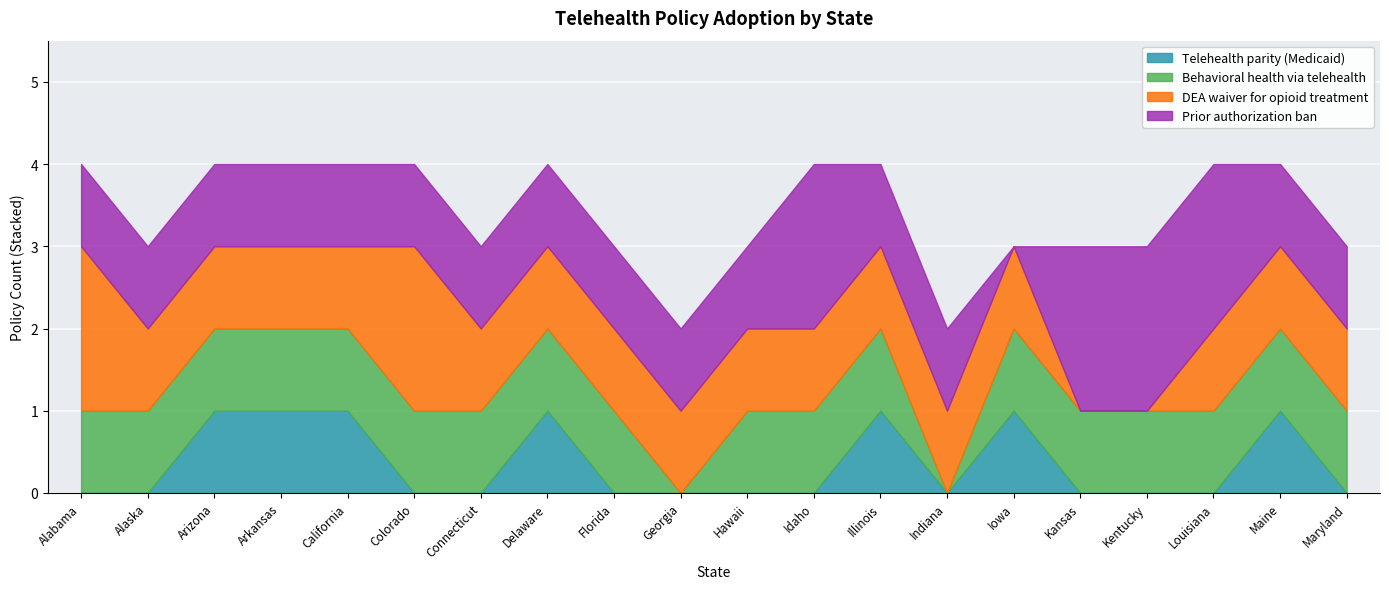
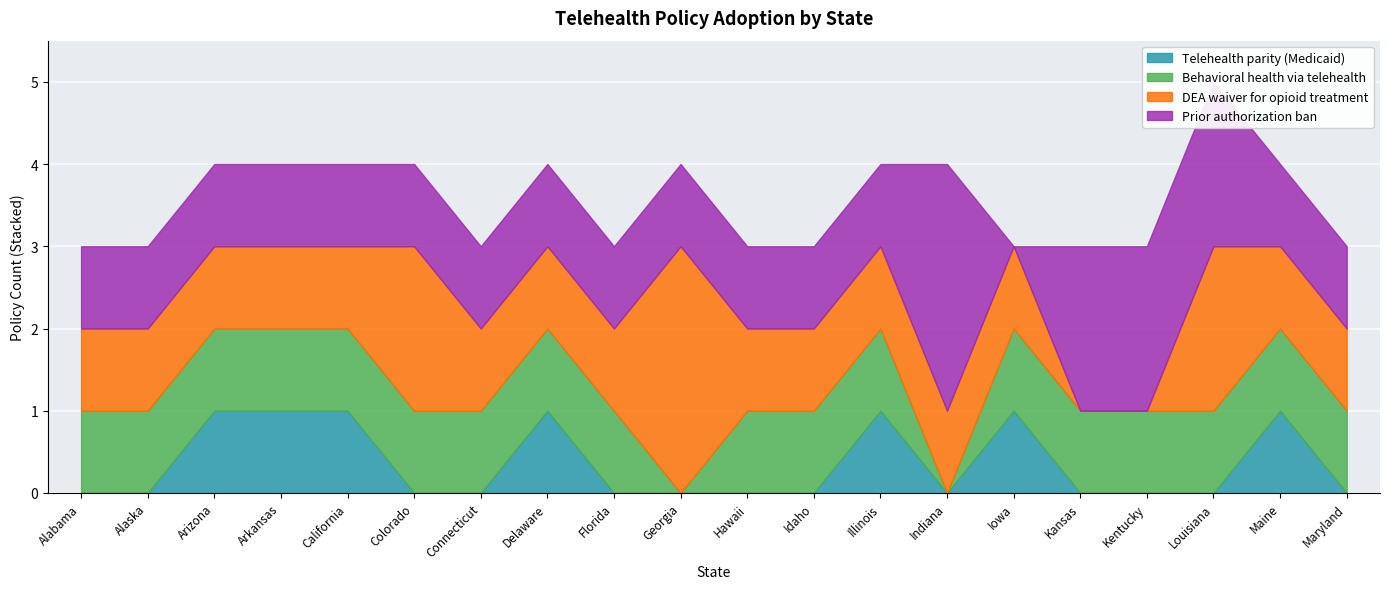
DEA waiver for opioid treatment, Alabama: 2 -> 1
DEA waiver for opioid treatment, Georgia: 1 -> 3
Prior authorization ban, Idaho: 2 -> 1
Prior authorization ban, Indiana: 1 -> 3
DEA waiver for opioid treatment, Louisiana: 1 -> 2
